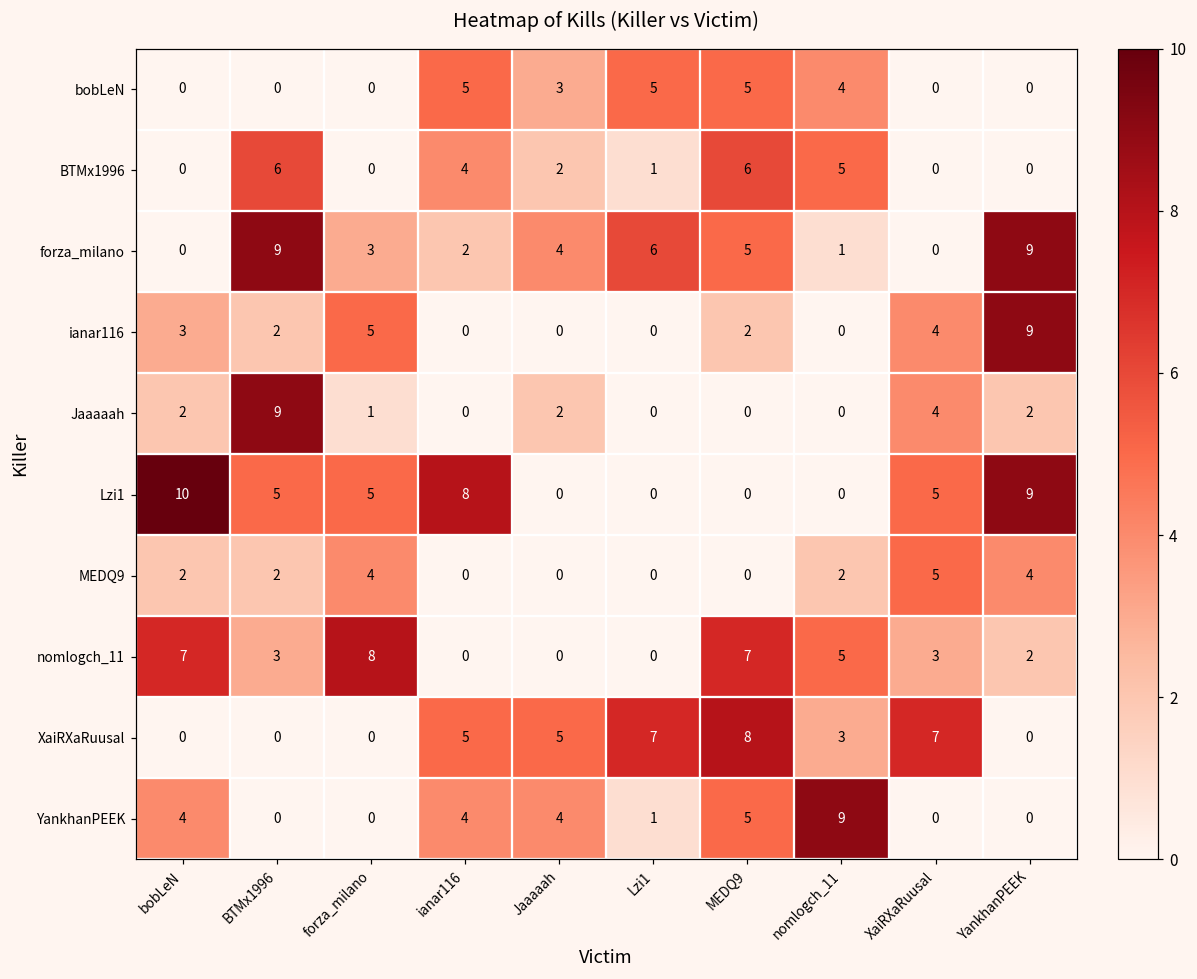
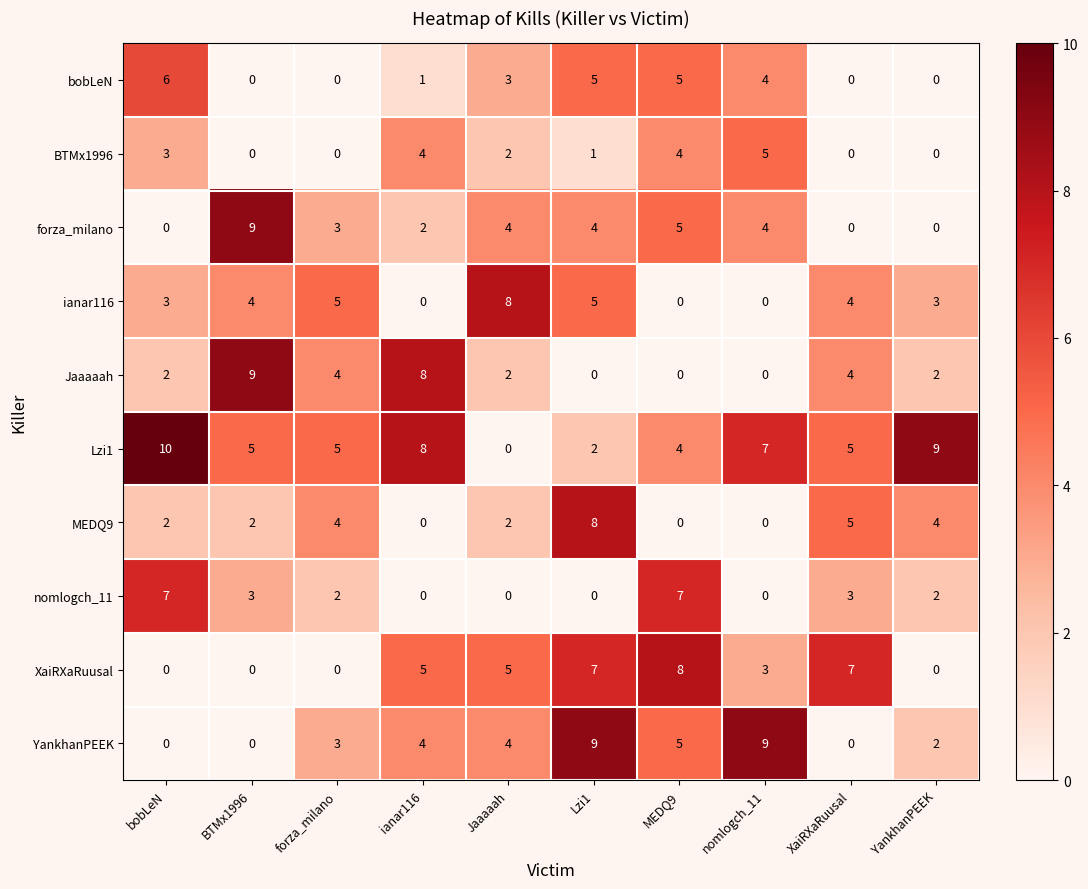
bobLeN, bobLeN: 0 -> 6
bobLeN, ianar116: 5 -> 1
BTMx1996, bobLeN: 0 -> 3
BTMx1996, BTMx1996: 6 -> 0
BTMx1996, MEDQ9: 6 -> 4
forza_milano, Lzi1: 6 -> 4
forza_milano, nomlogch_11: 1 -> 4
forza_milano, YankhanPEEK: 9 -> 0
ianar116, BTMx1996: 2 -> 4
ianar116, Jaaaaah: 0 -> 8
ianar116, Lzi1: 0 -> 5
ianar116, MEDQ9: 2 -> 0
ianar116, YankhanPEEK: 9 -> 3
Jaaaaah, forza_milano: 1 -> 4
Jaaaaah, ianar116: 0 -> 8
Lzi1, Lzi1: 0 -> 2
Lzi1, MEDQ9: 0 -> 4
Lzi1, nomlogch_11: 0 -> 7
MEDQ9, Jaaaaah: 0 -> 2
MEDQ9, Lzi1: 0 -> 8
MEDQ9, nomlogch_11: 2 -> 0
nomlogch_11, forza_milano: 8 -> 2
nomlogch_11, nomlogch_11: 5 -> 0
YankhanPEEK, bobLeN: 4 -> 0
YankhanPEEK, forza_milano: 0 -> 3
YankhanPEEK, Lzi1: 1 -> 9
YankhanPEEK, YankhanPEEK: 0 -> 2
